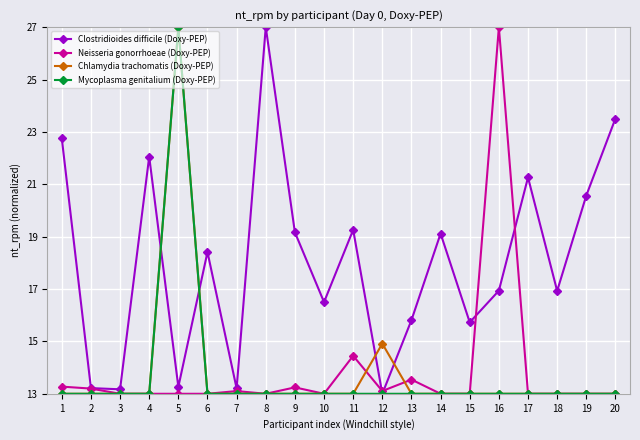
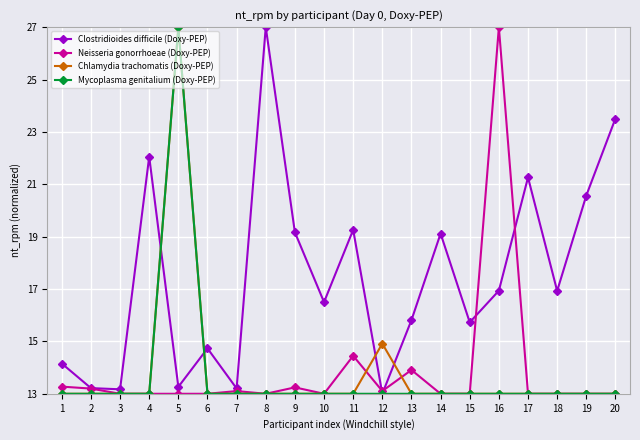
Clostridioides difficile (Doxy-PEP), 1: 22.8 -> 14.2
Clostridioides difficile (Doxy-PEP), 6: 18.4 -> 14.7
Neisseria gonorrhoeae (Doxy-PEP), 13: 13.5 -> 13.9
